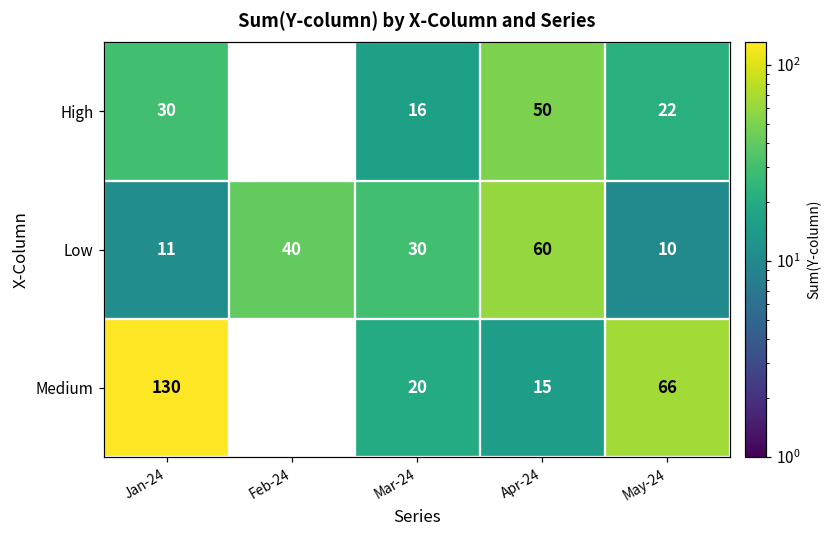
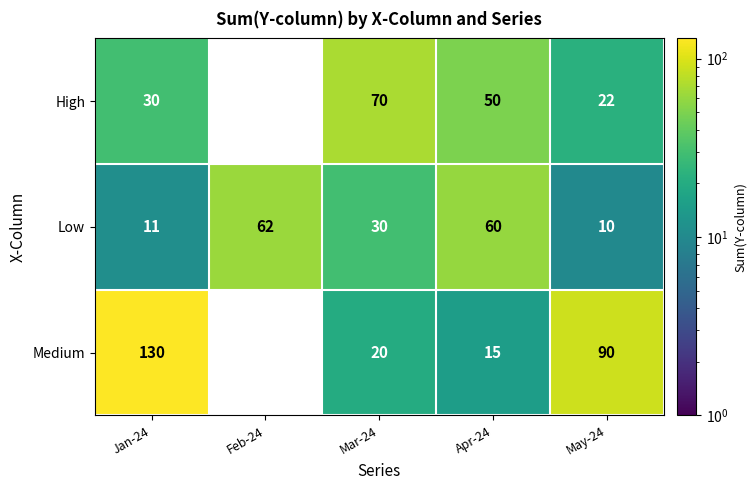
High, Mar-24: 16 -> 70
Low, Feb-24: 40 -> 62
Medium, May-24: 66 -> 90
